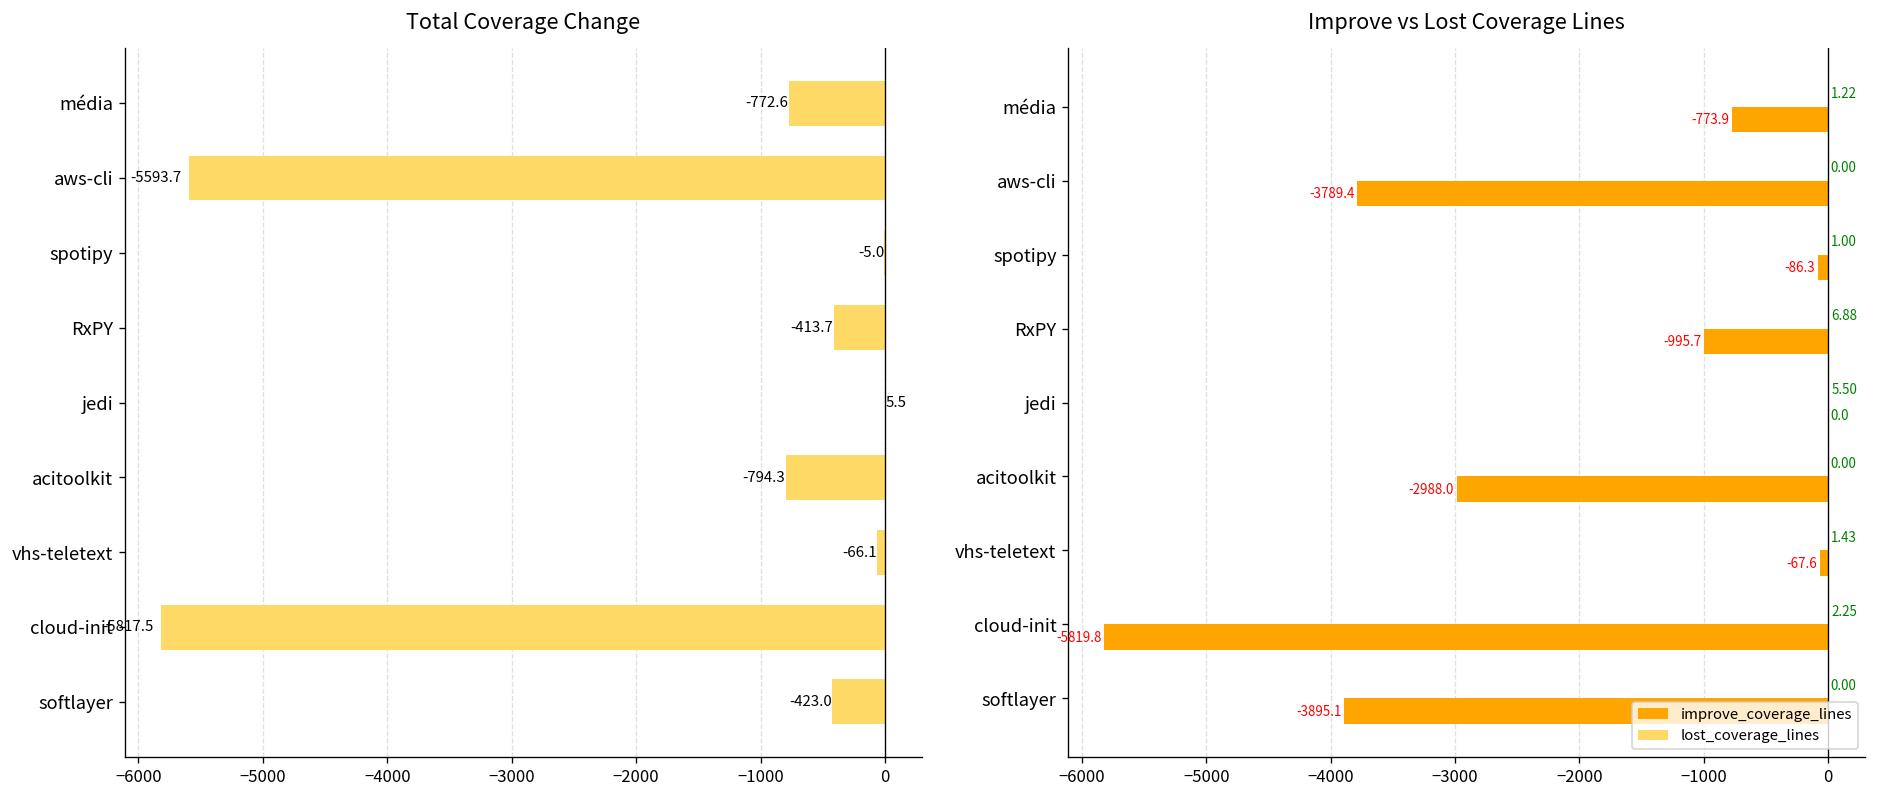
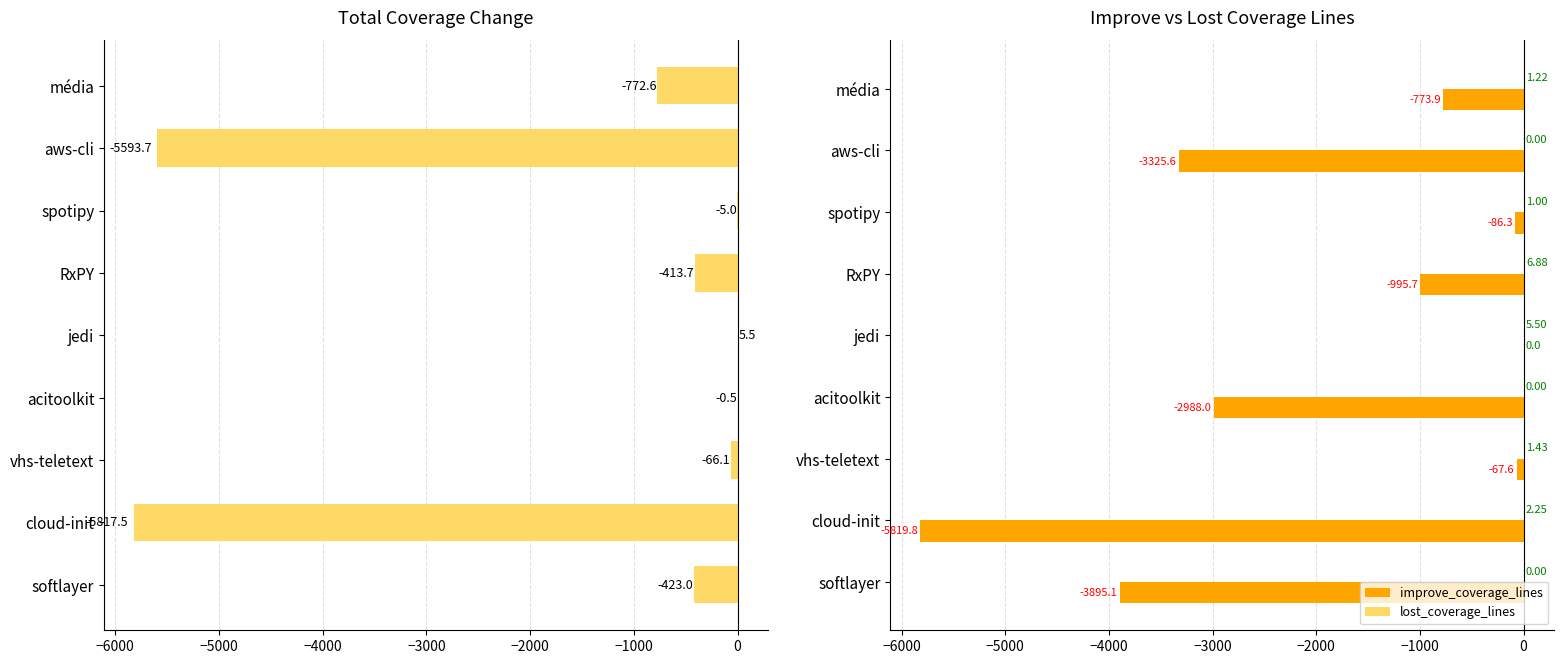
Total Coverage Change, acitoolkit: -794.3 -> -0.5
Improve vs Lost Coverage Lines, improve_coverage_lines, aws-cli: -3789.4 -> -3325.6
